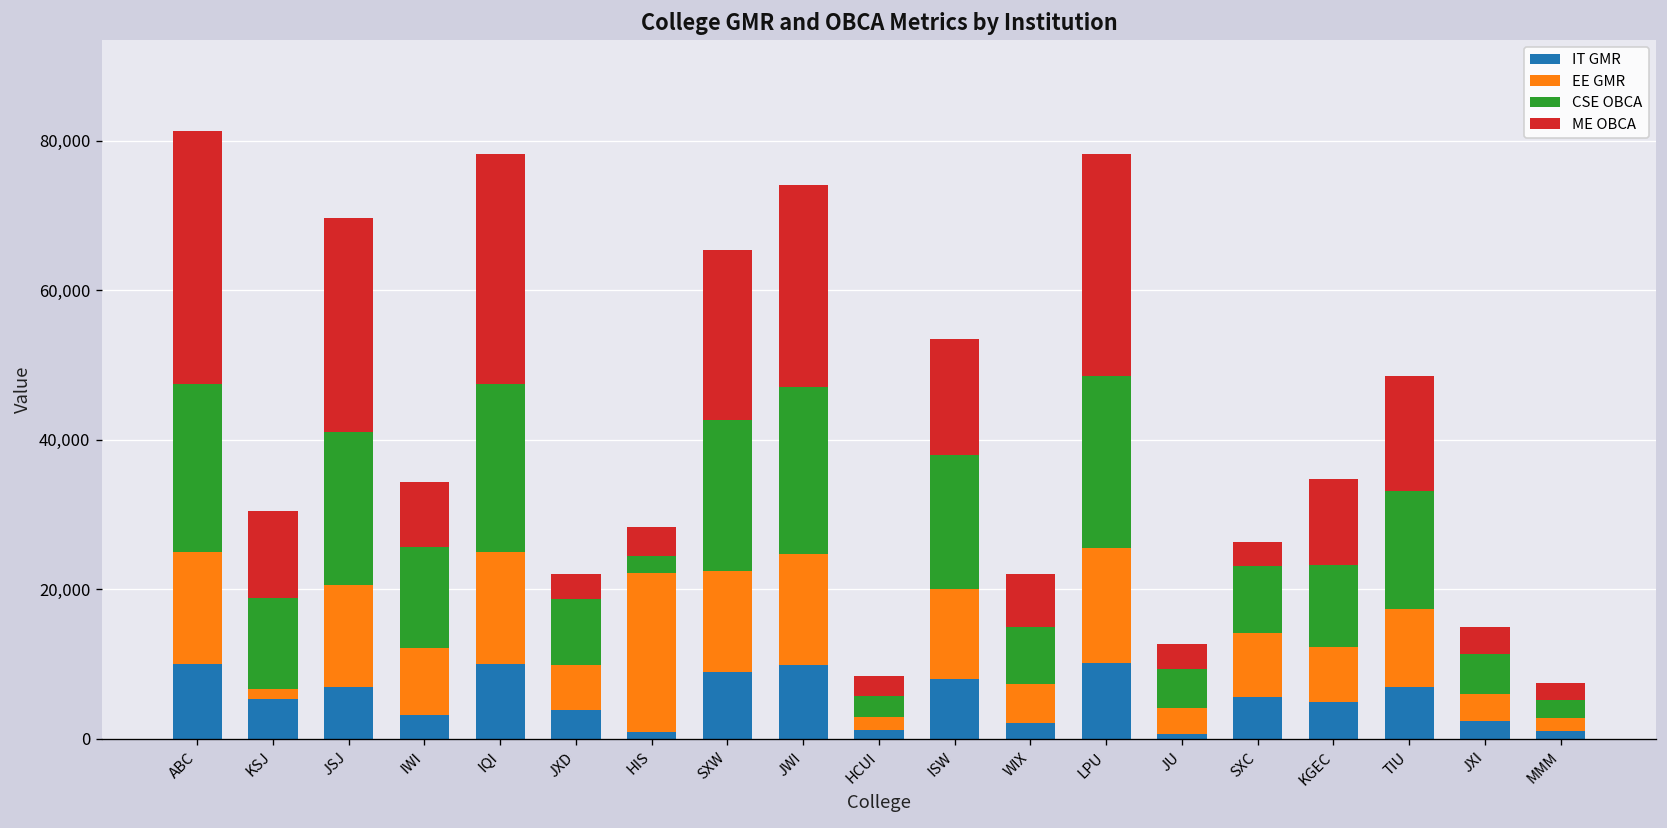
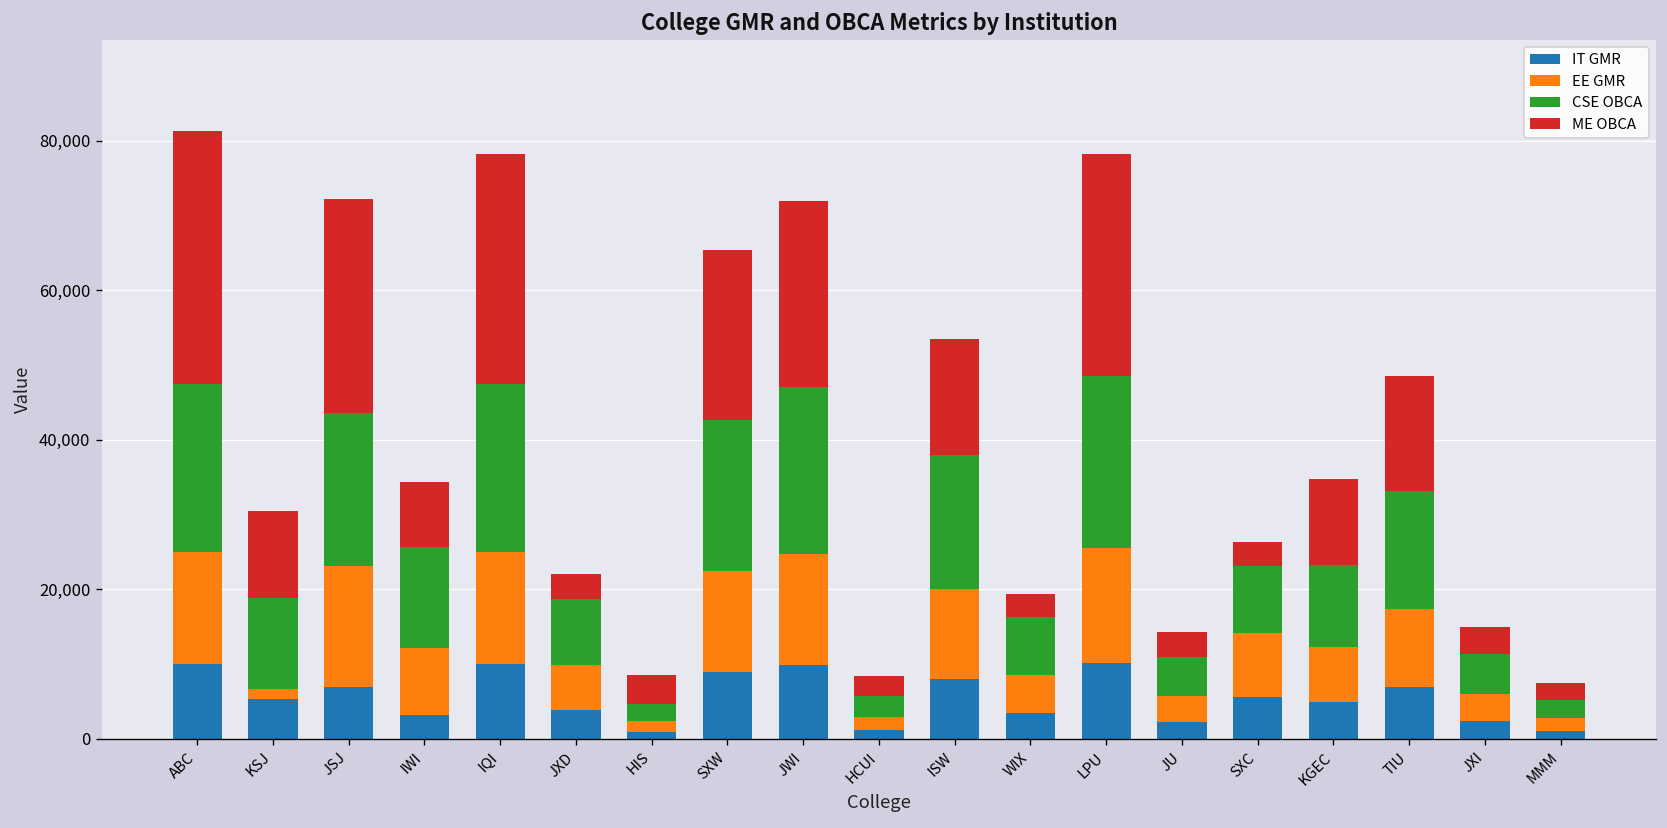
EE GMR, JSJ: 14,000 -> 16,000
EE GMR, HIS: 21,000 -> 1,000
ME OBCA, JWI: 27,000 -> 25,000
IT GMR, WIX: 2,000 -> 3,000
ME OBCA, WIX: 7,000 -> 3,000
IT GMR, JU: 1,000 -> 2,000
